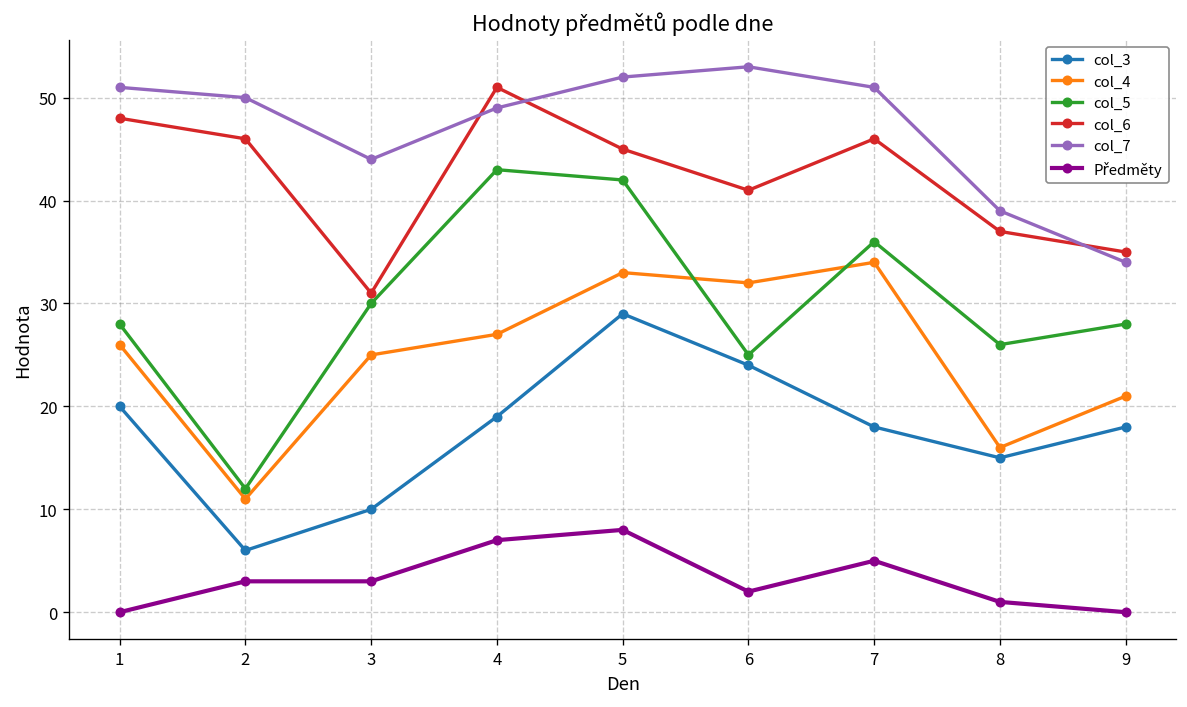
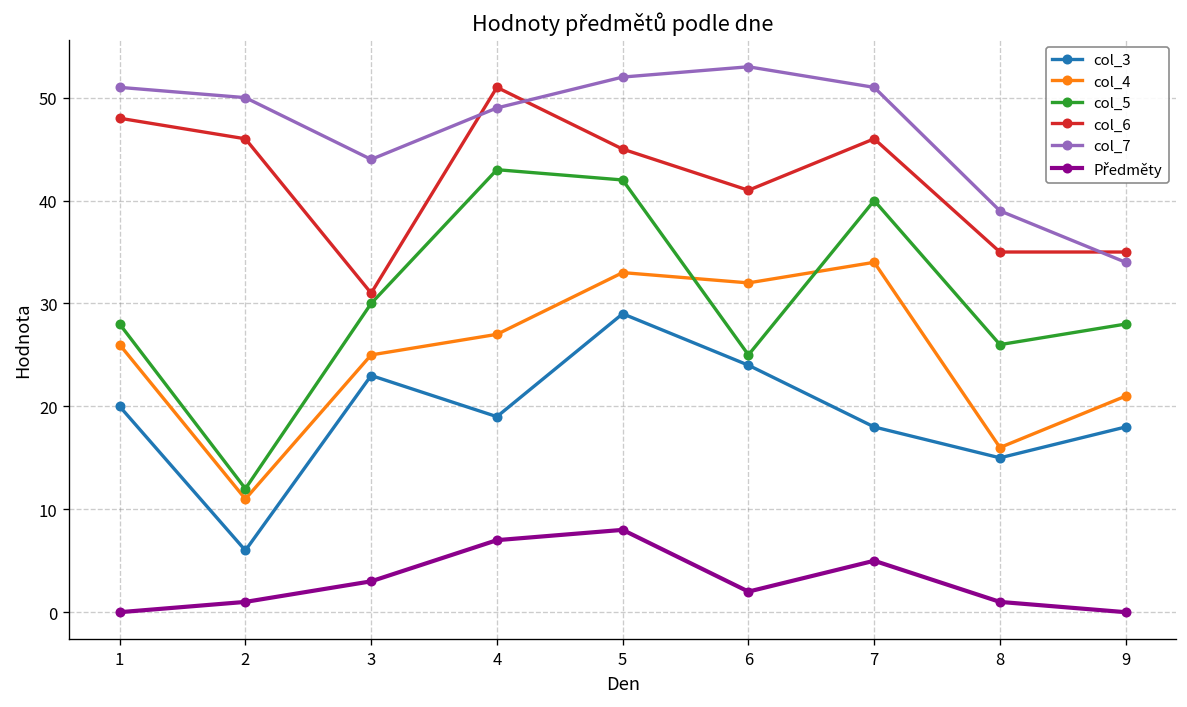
Předměty, 2: 3 -> 1
col_3, 3: 10 -> 23
col_5, 7: 36 -> 40
col_6, 8: 37 -> 35
